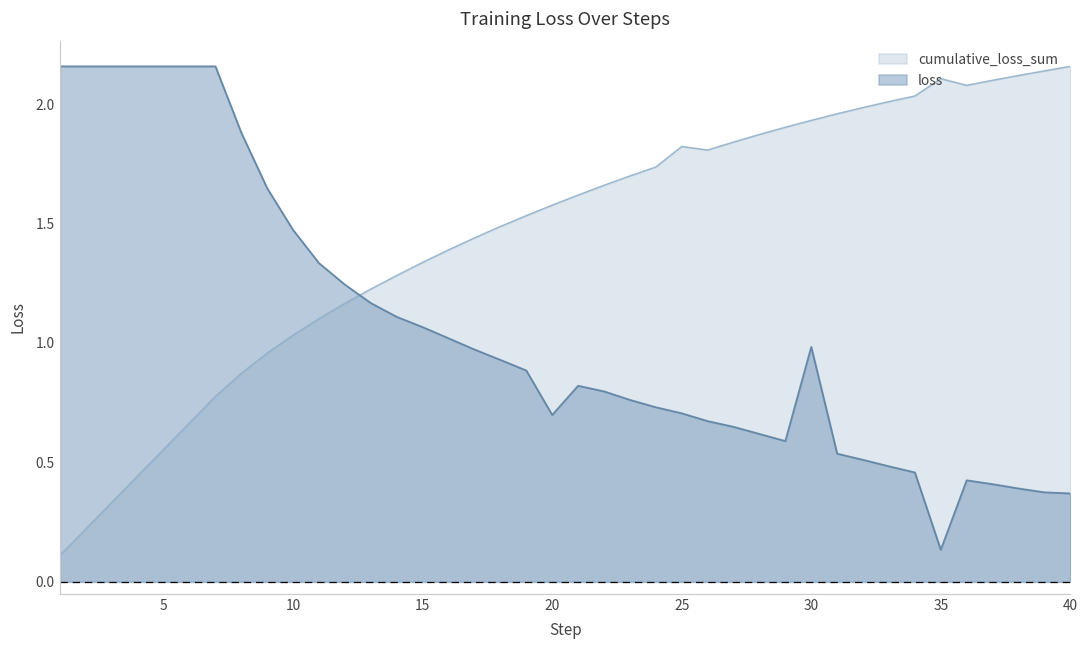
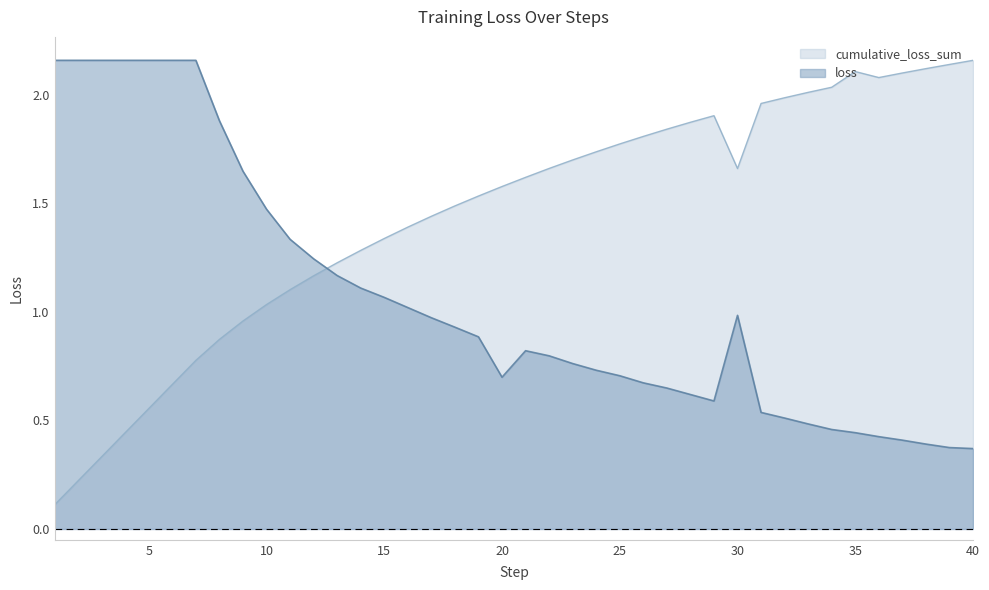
cumulative_loss_sum, 25: 1.82 -> 1.77
cumulative_loss_sum, 30: 1.93 -> 1.66
loss, 35: 0.13 -> 0.44
